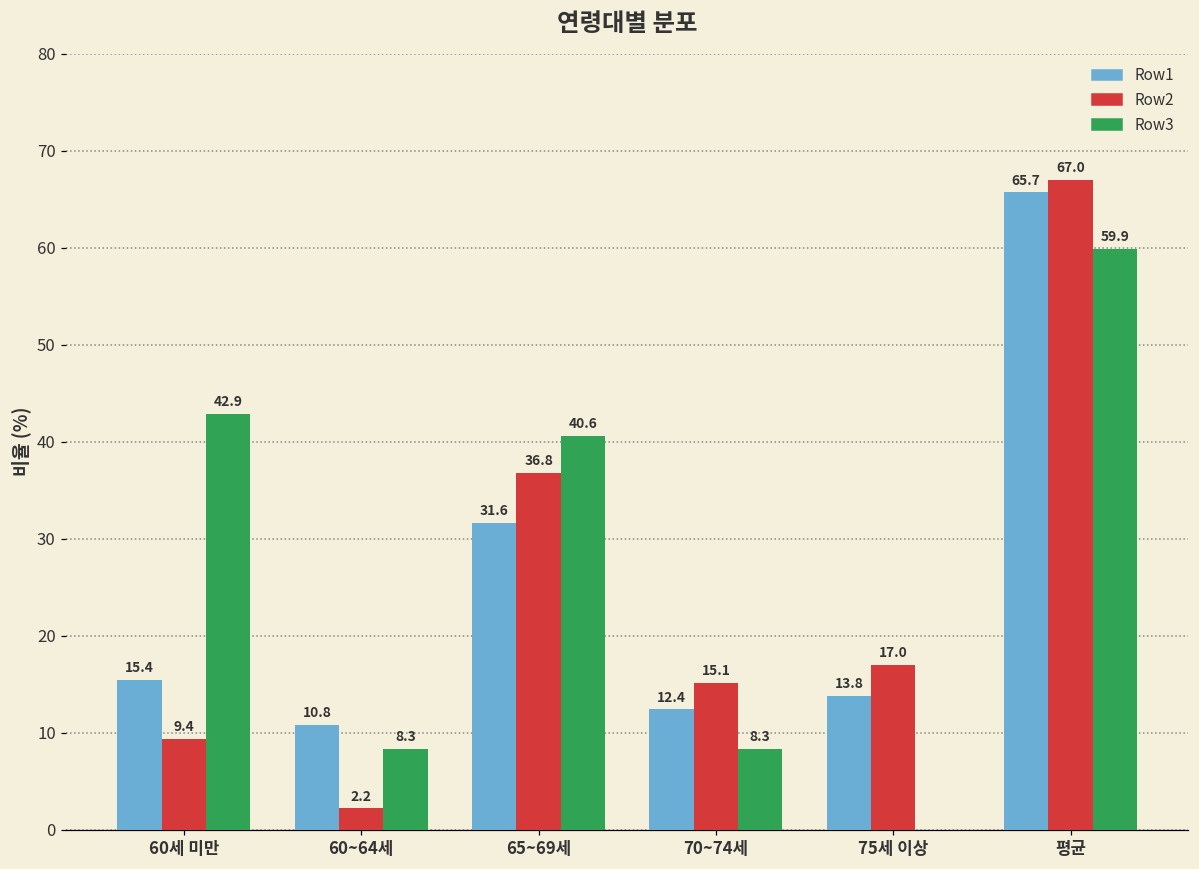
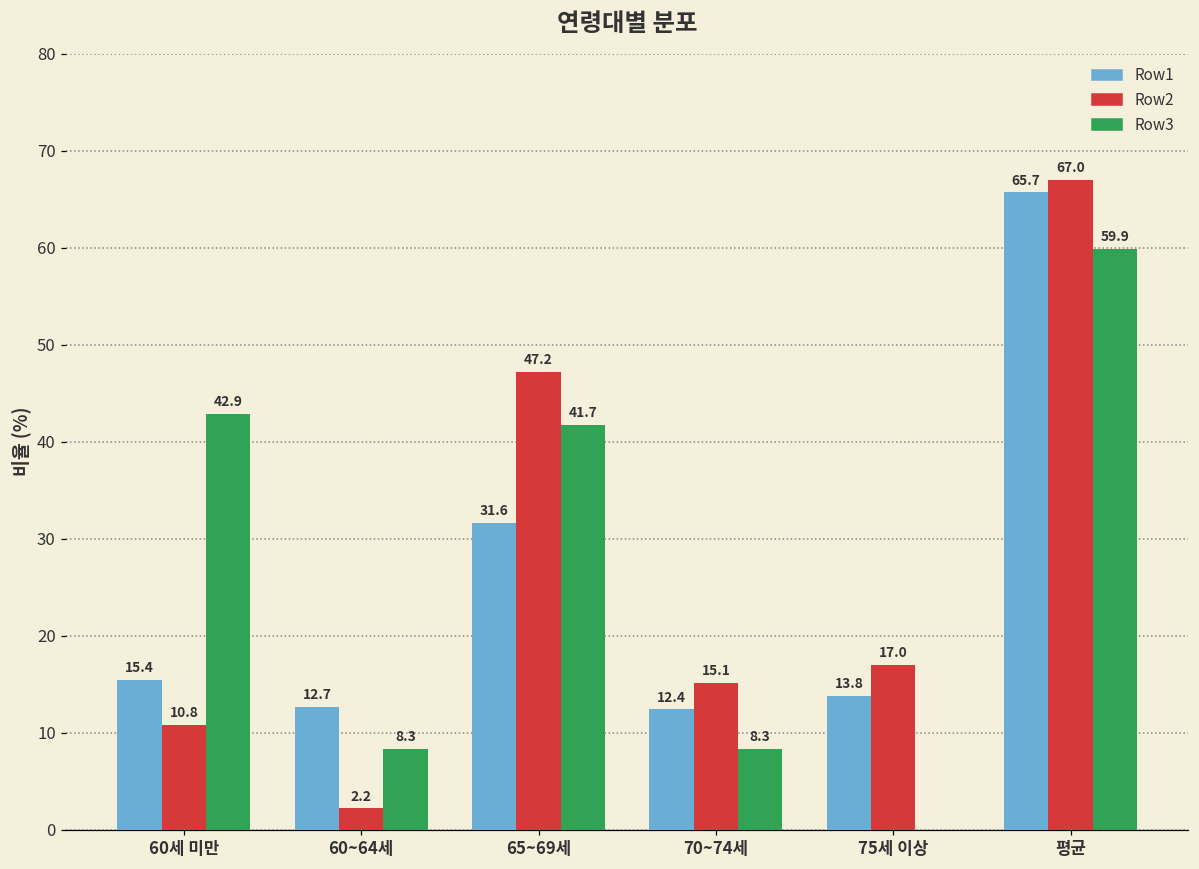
Row2, 60세 미만: 9.4 -> 10.8
Row1, 60~64세: 10.8 -> 12.7
Row2, 65~69세: 36.8 -> 47.2
Row3, 65~69세: 40.6 -> 41.7
